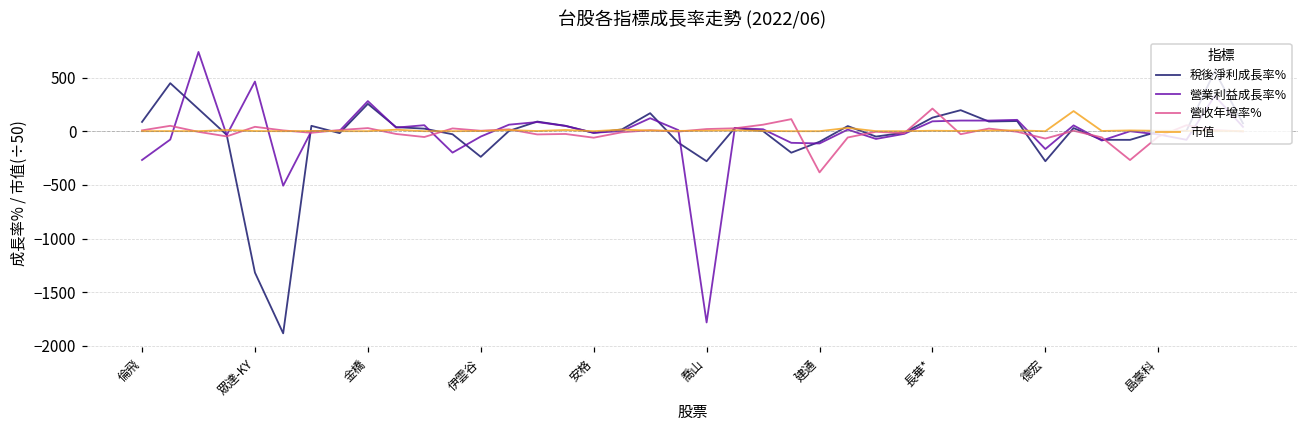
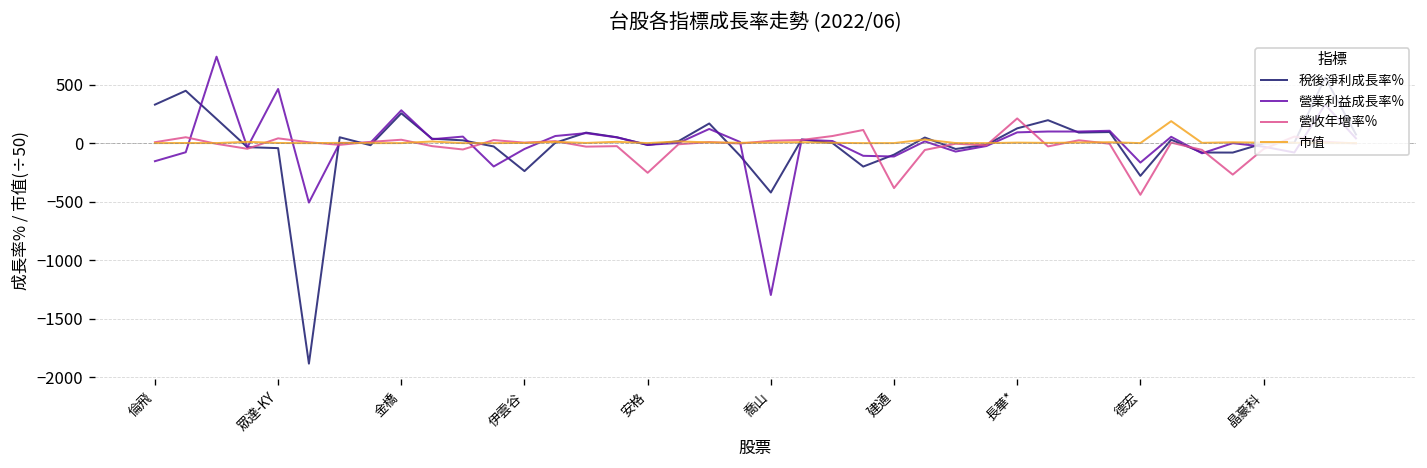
稅後淨利成長率%, 倫飛: 100 -> 300
營業利益成長率%, 倫飛: -300 -> -200
稅後淨利成長率%, 眾達-KY: -1300 -> 0
營收年增率%, 安格: -100 -> -300
稅後淨利成長率%, 喬山: -300 -> -400
營業利益成長率%, 喬山: -1800 -> -1300
營收年增率%, 德宏: -100 -> -400
